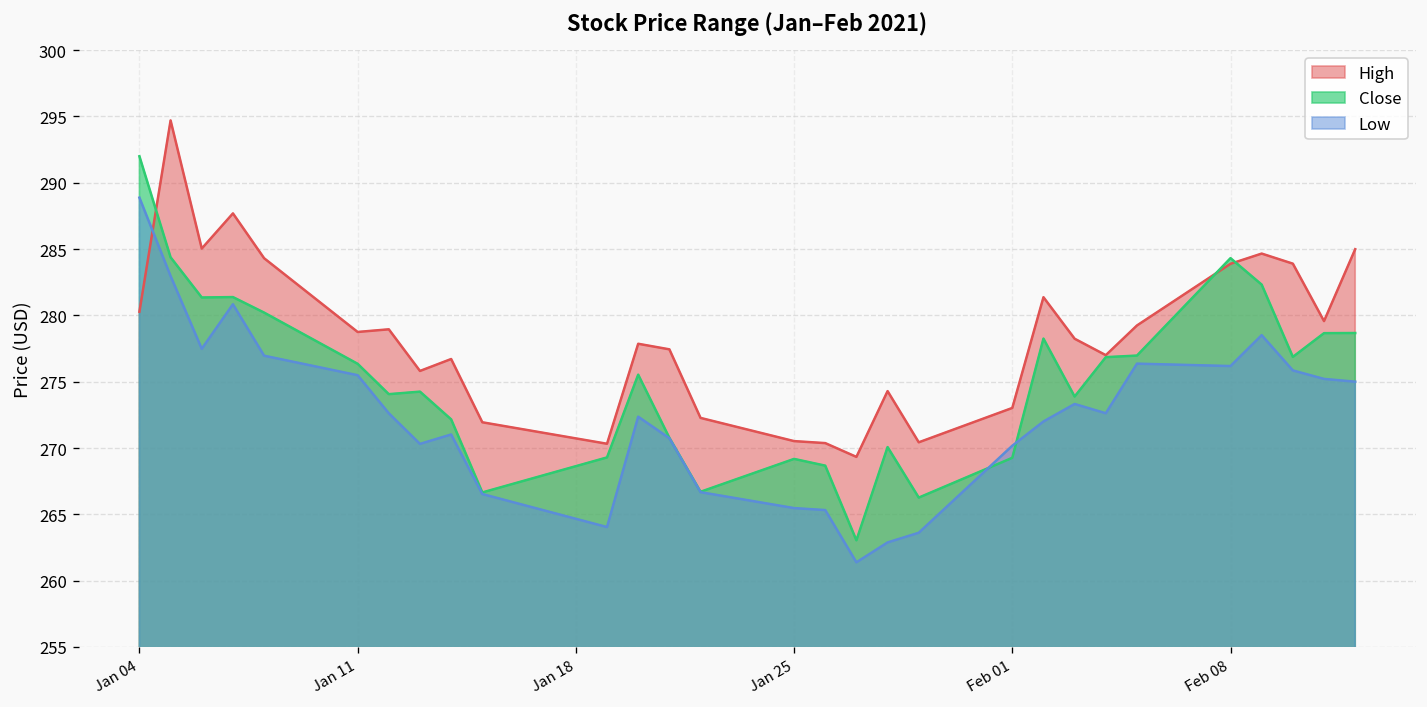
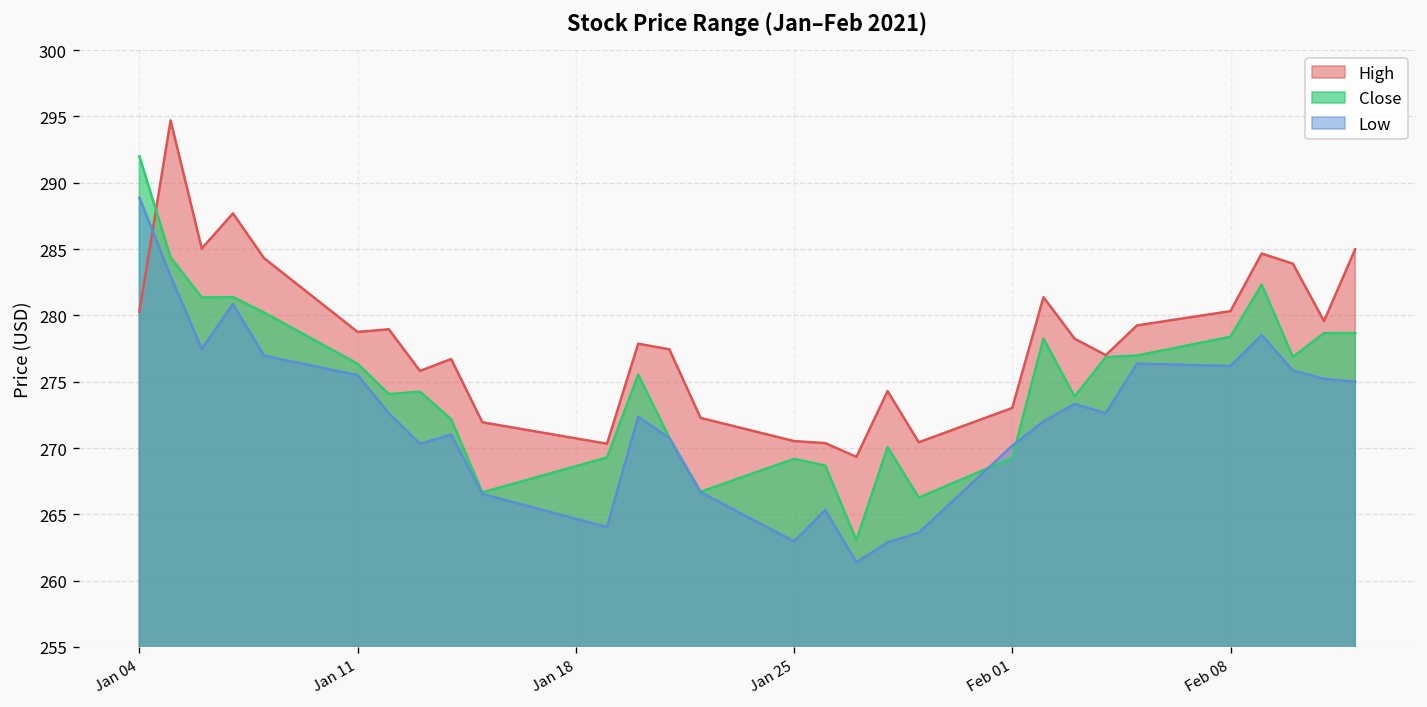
Low, Jan 25: 265.5 -> 263.0
High, Feb 08: 283.9 -> 280.3
Close, Feb 08: 284.3 -> 278.4
